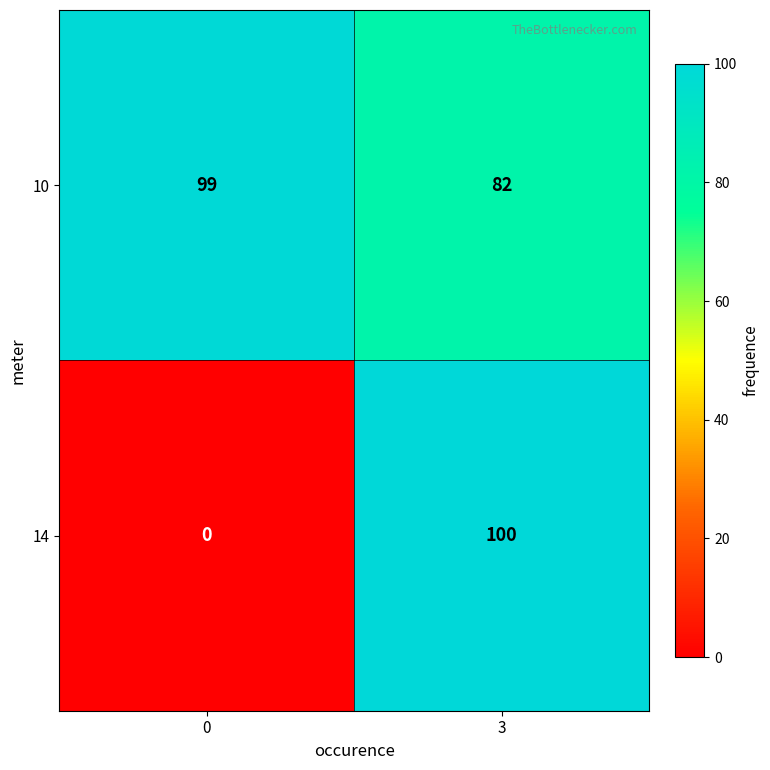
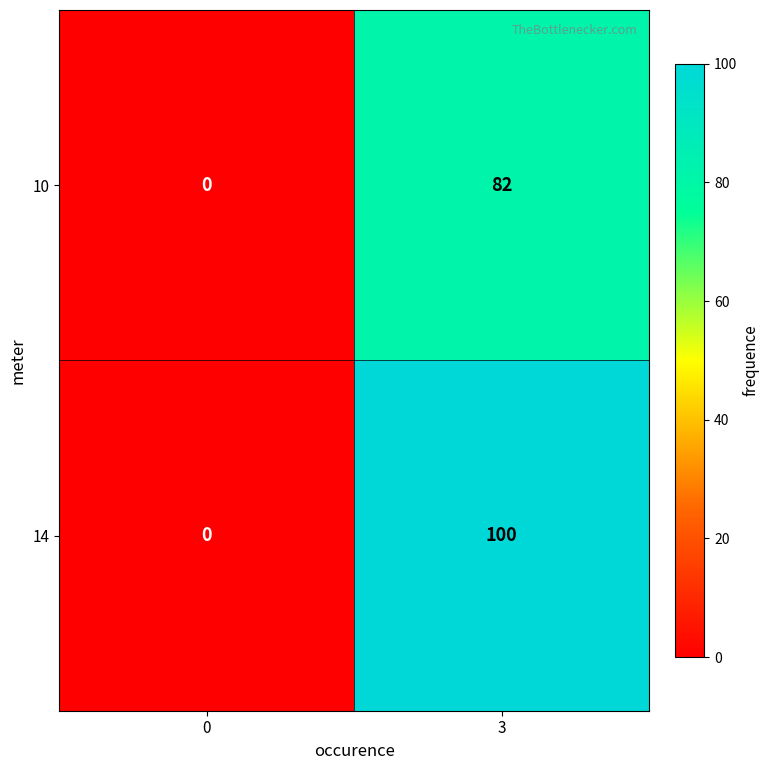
10, 0: 99 -> 0
